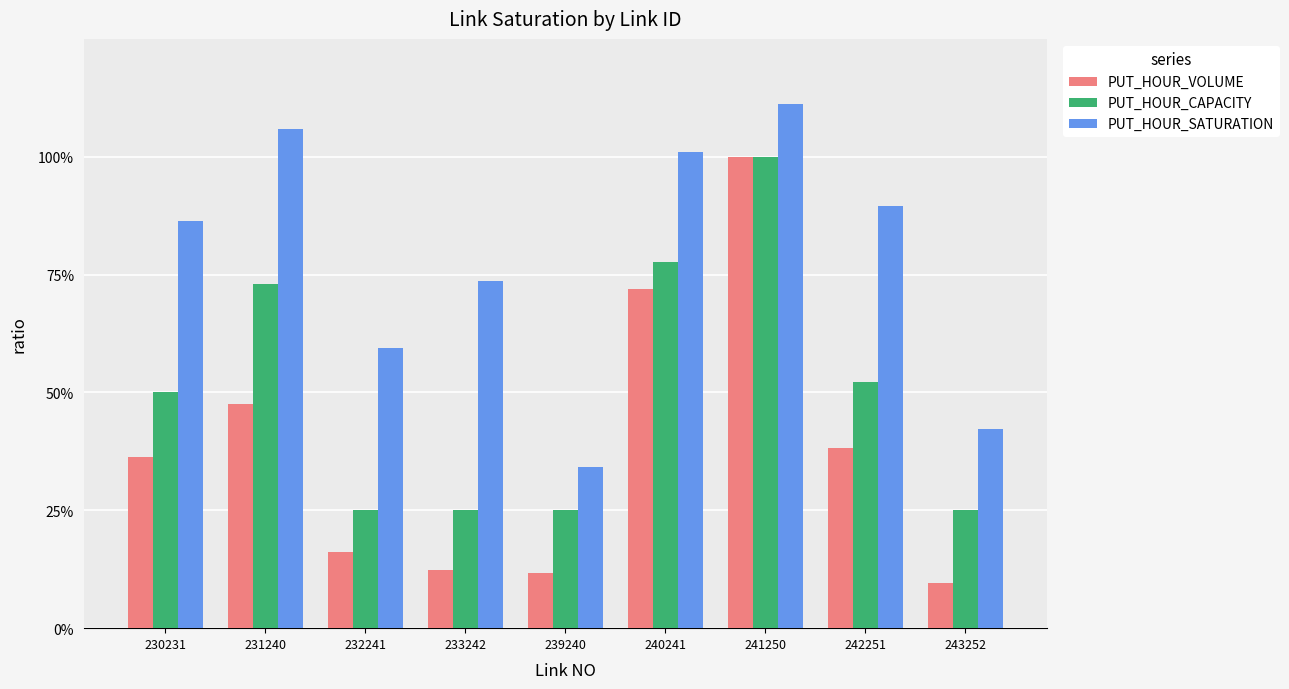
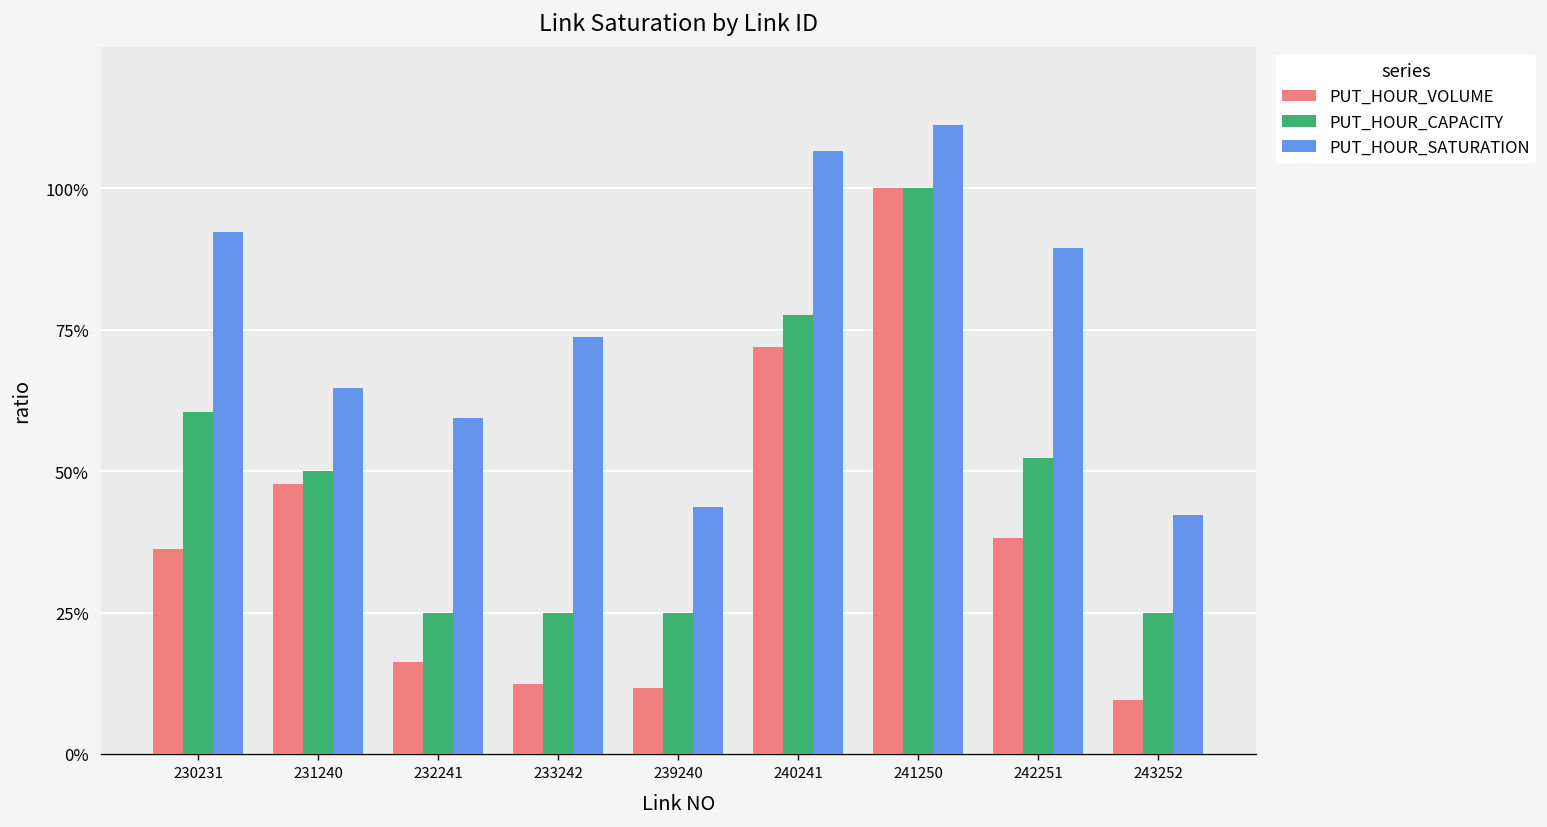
PUT_HOUR_CAPACITY, 230231: 50% -> 61%
PUT_HOUR_SATURATION, 230231: 86% -> 92%
PUT_HOUR_CAPACITY, 231240: 73% -> 50%
PUT_HOUR_SATURATION, 231240: 106% -> 65%
PUT_HOUR_SATURATION, 239240: 34% -> 44%
PUT_HOUR_SATURATION, 240241: 101% -> 107%
